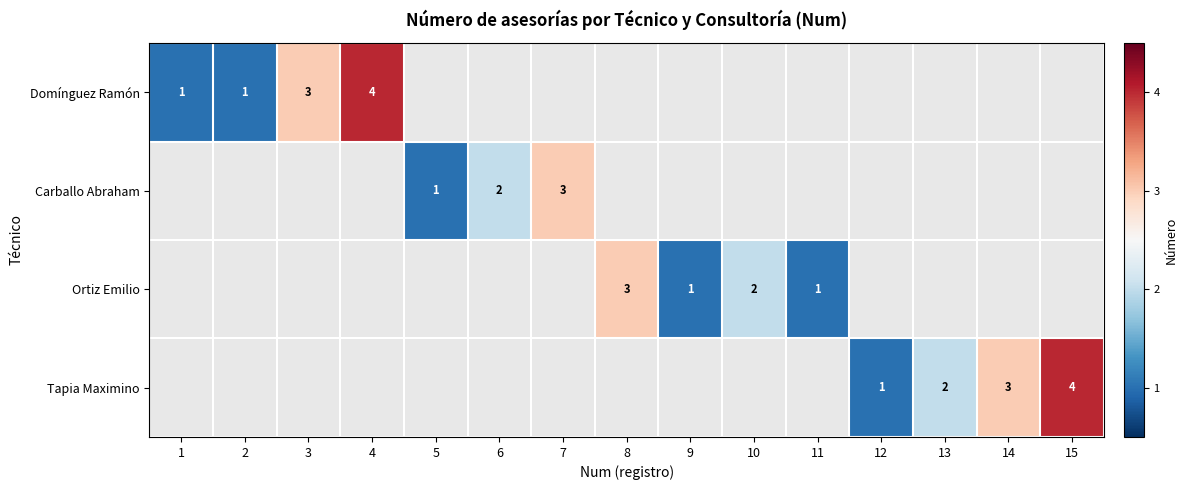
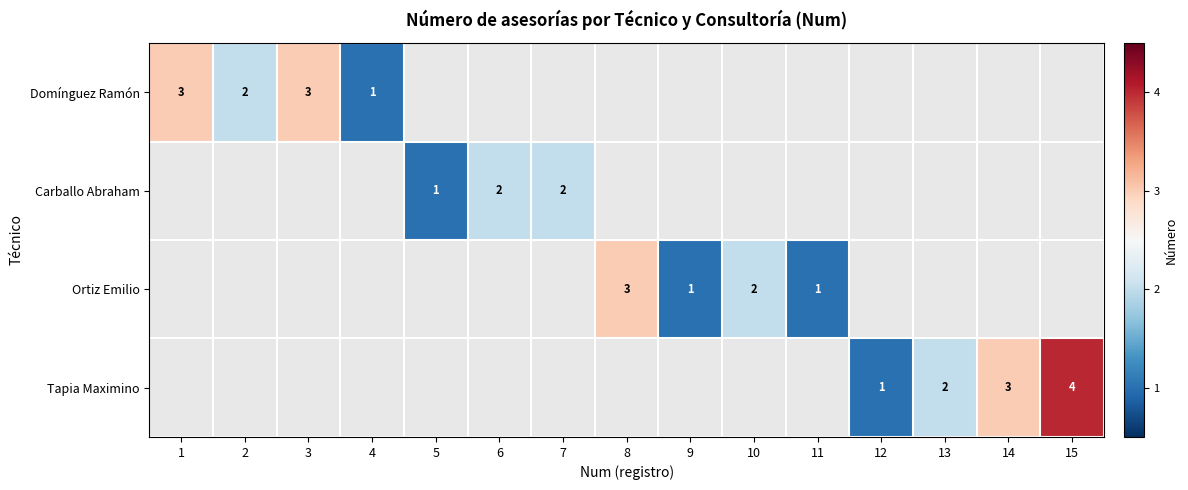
Domínguez Ramón, 1: 1 -> 3
Domínguez Ramón, 2: 1 -> 2
Domínguez Ramón, 4: 4 -> 1
Carballo Abraham, 7: 3 -> 2
